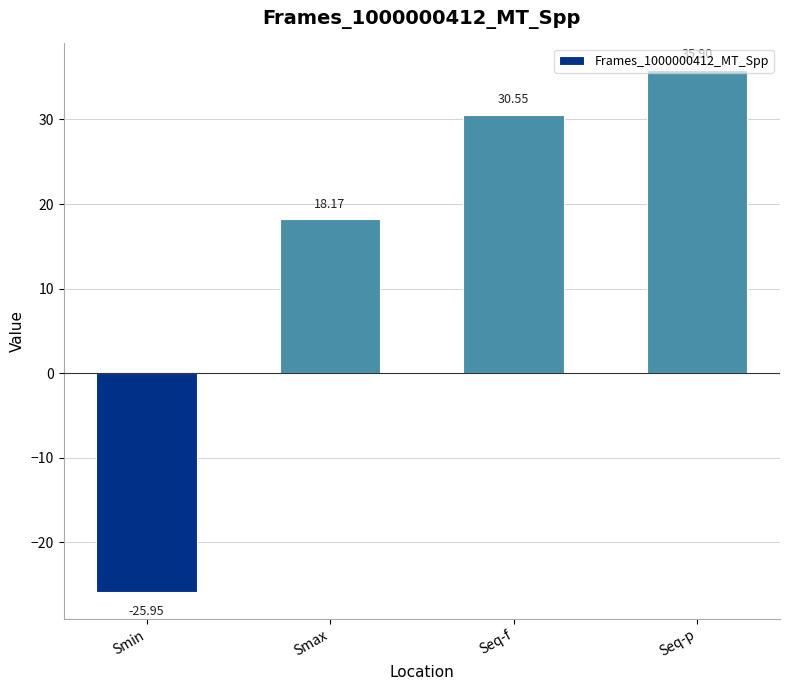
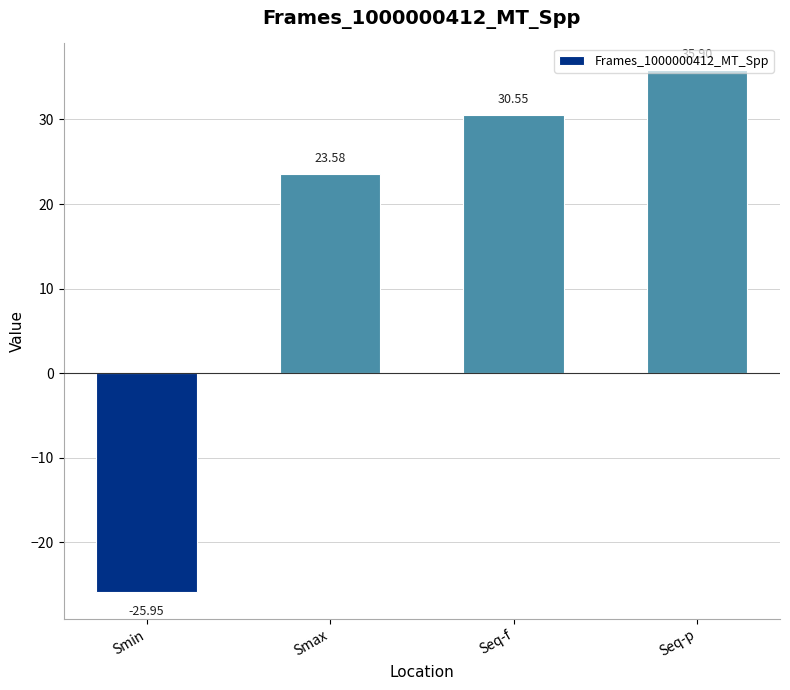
Smax: 18.17 -> 23.58
